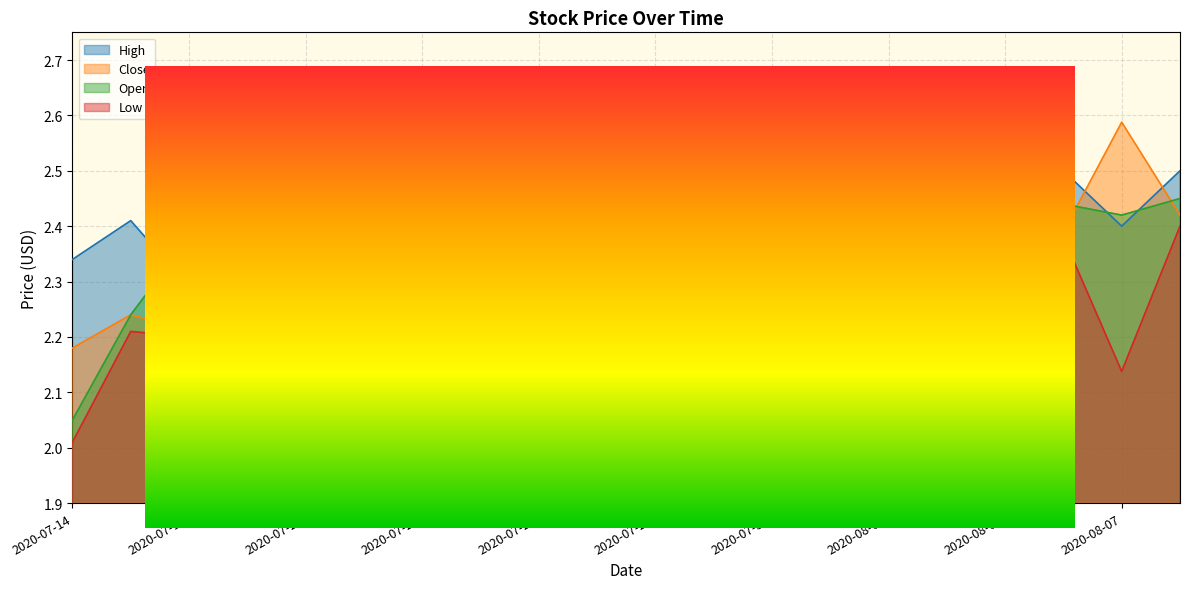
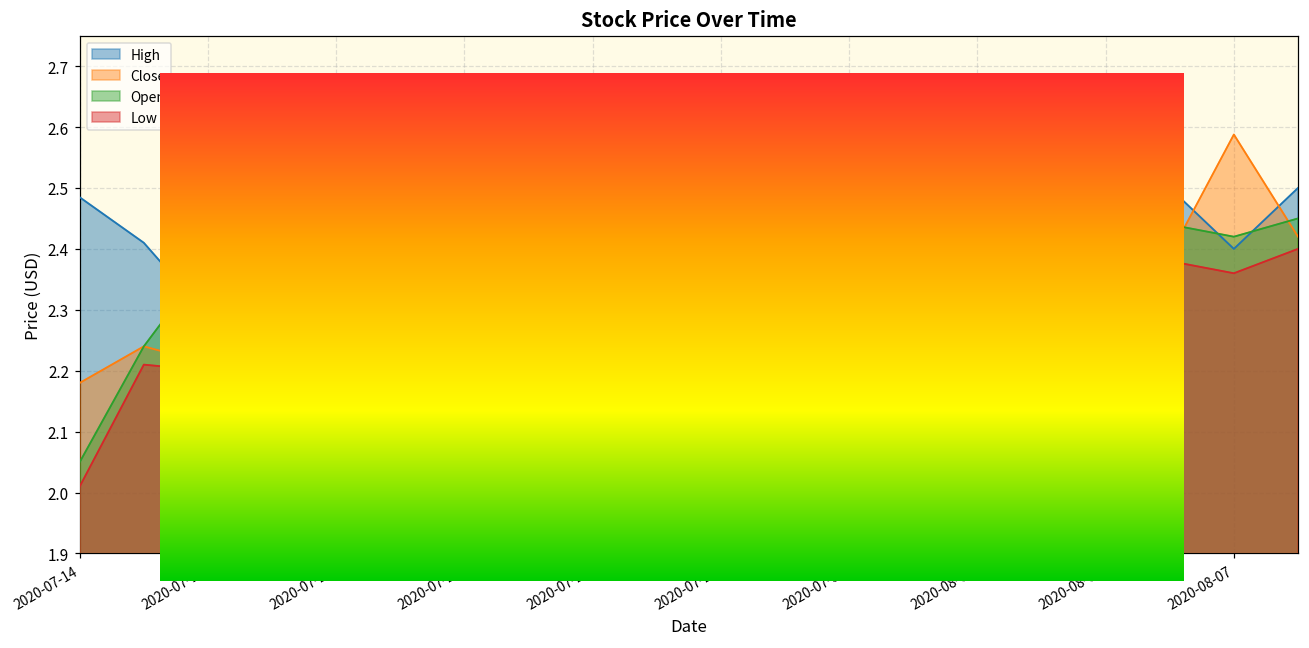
High, 2020-07-14: 2.34 -> 2.48
Low, 2020-08-07: 2.14 -> 2.36
